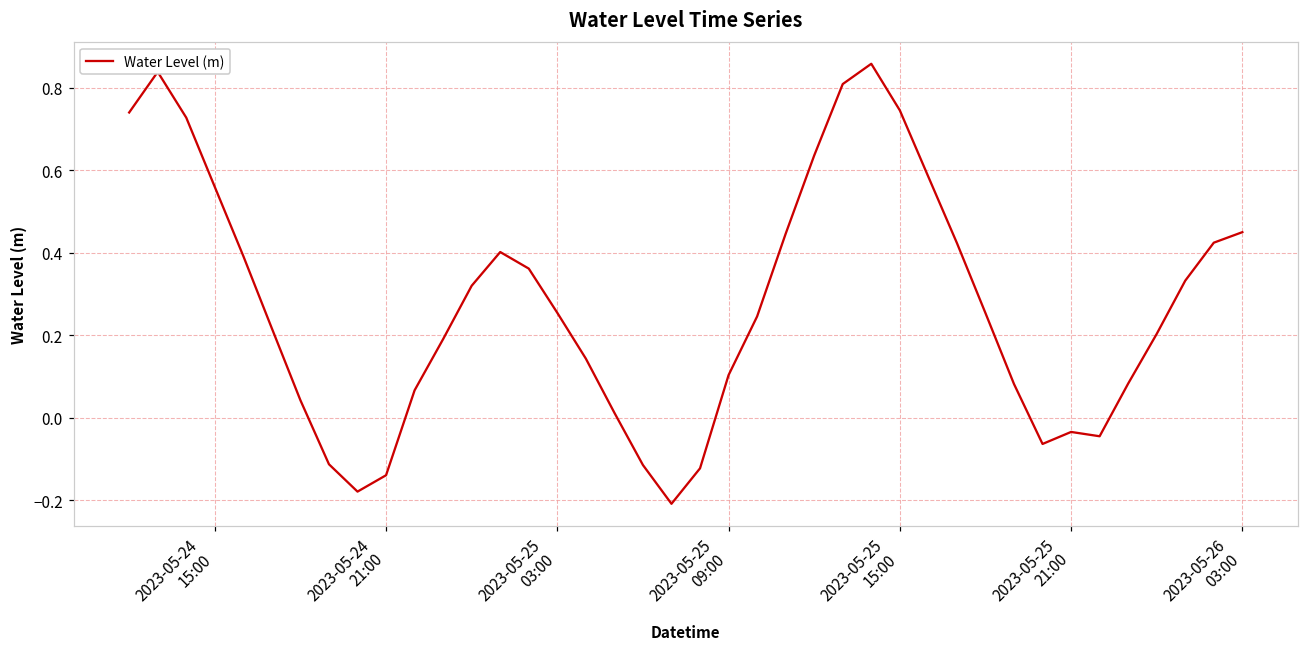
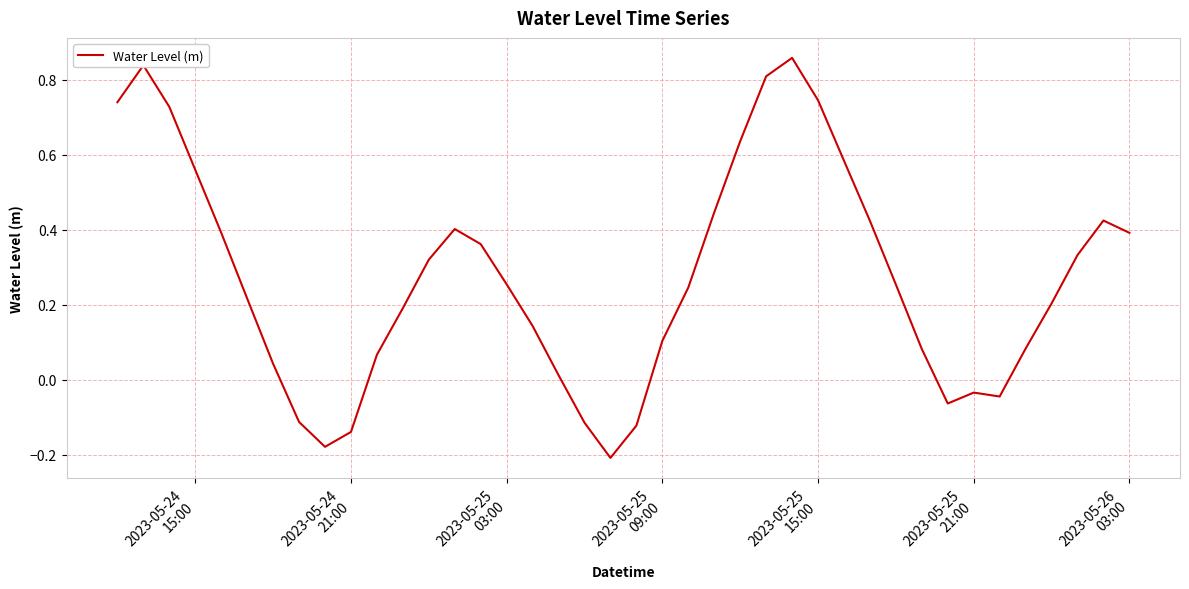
2023-05-26 03:00: 0.45 -> 0.39
